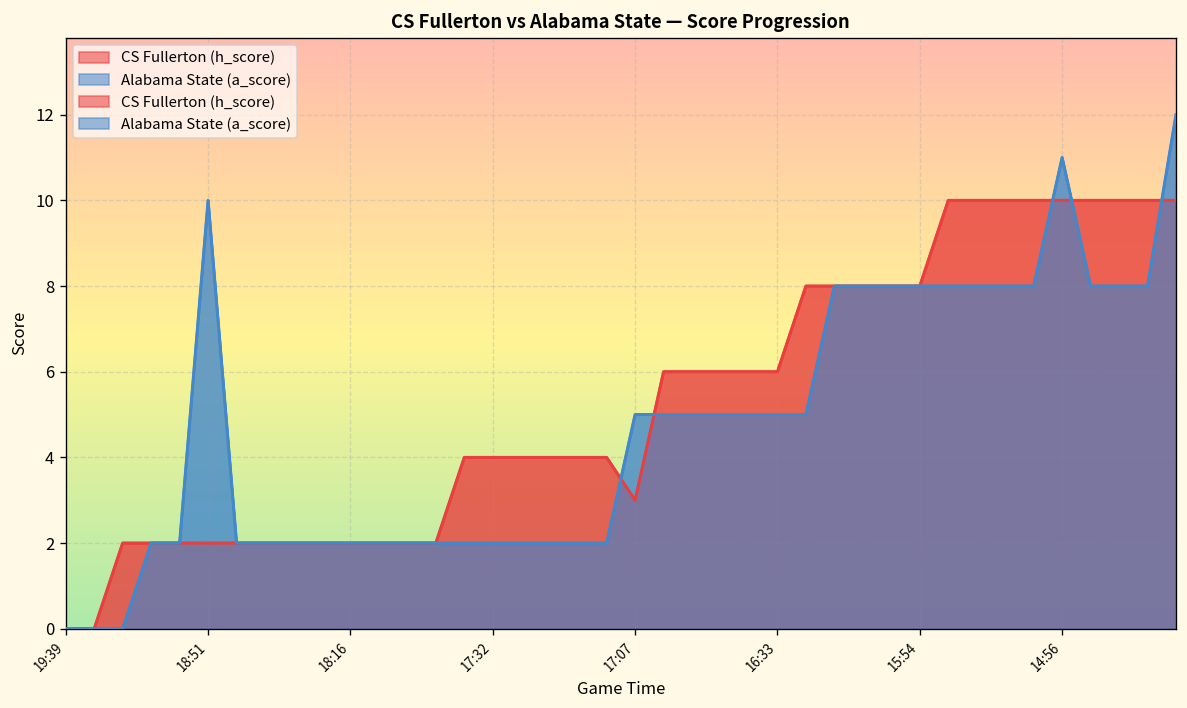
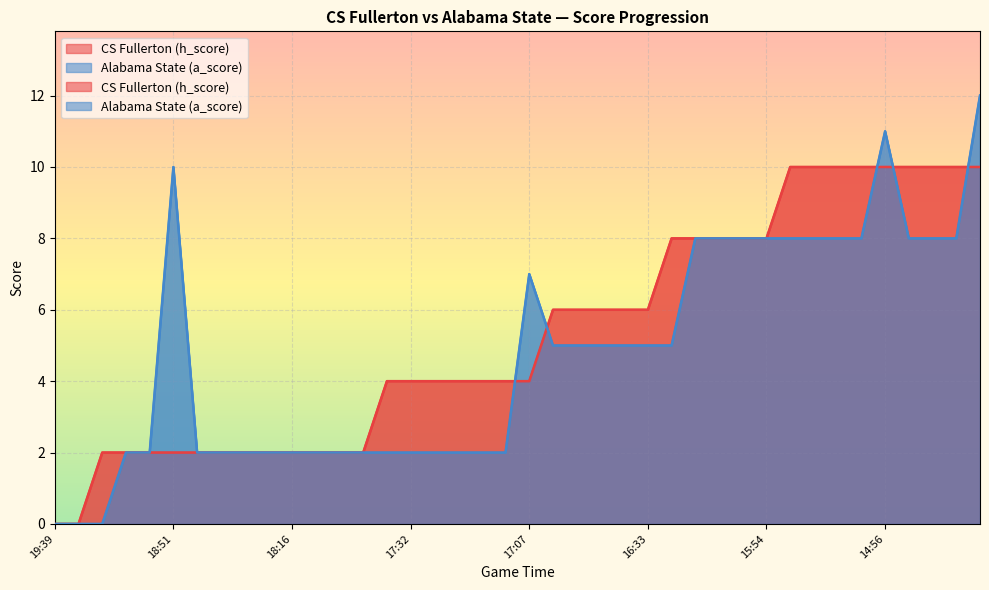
CS Fullerton (h_score), 17:07: 3 -> 4
Alabama State (a_score), 17:07: 5 -> 7
